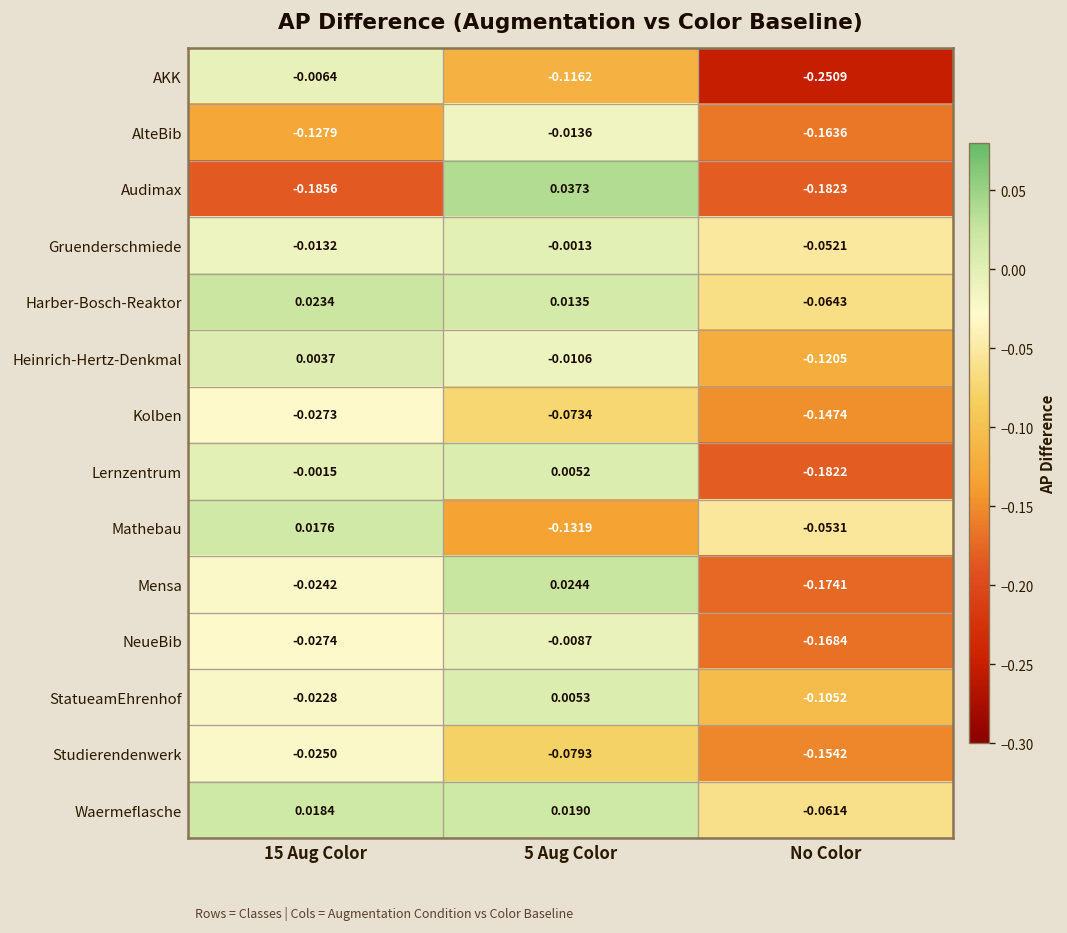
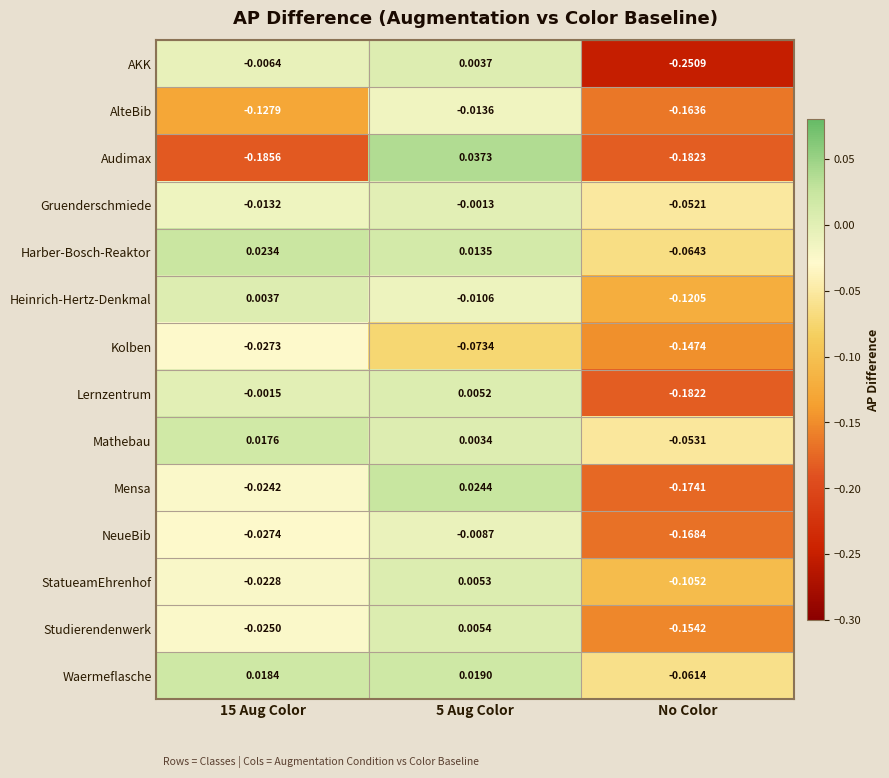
AKK, 5 Aug Color: -0.1162 -> 0.0037
Mathebau, 5 Aug Color: -0.1319 -> 0.0034
Studierendenwerk, 5 Aug Color: -0.0793 -> 0.0054
